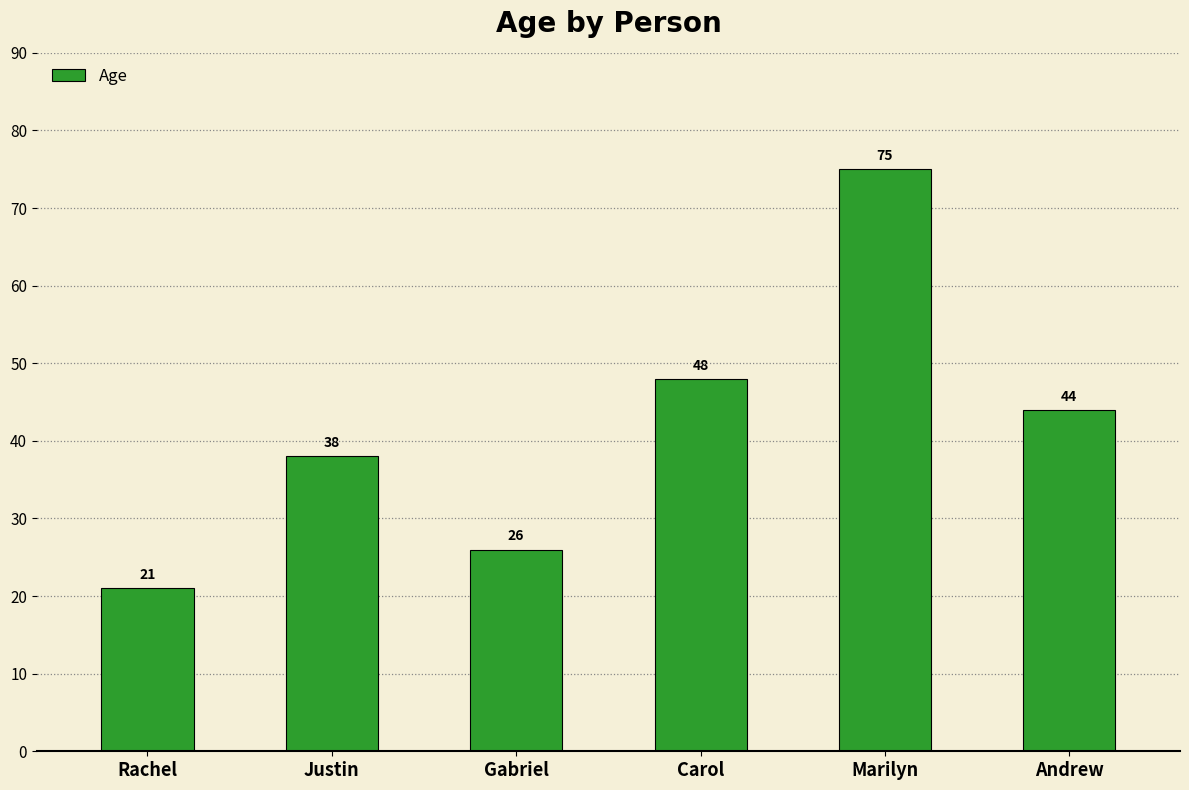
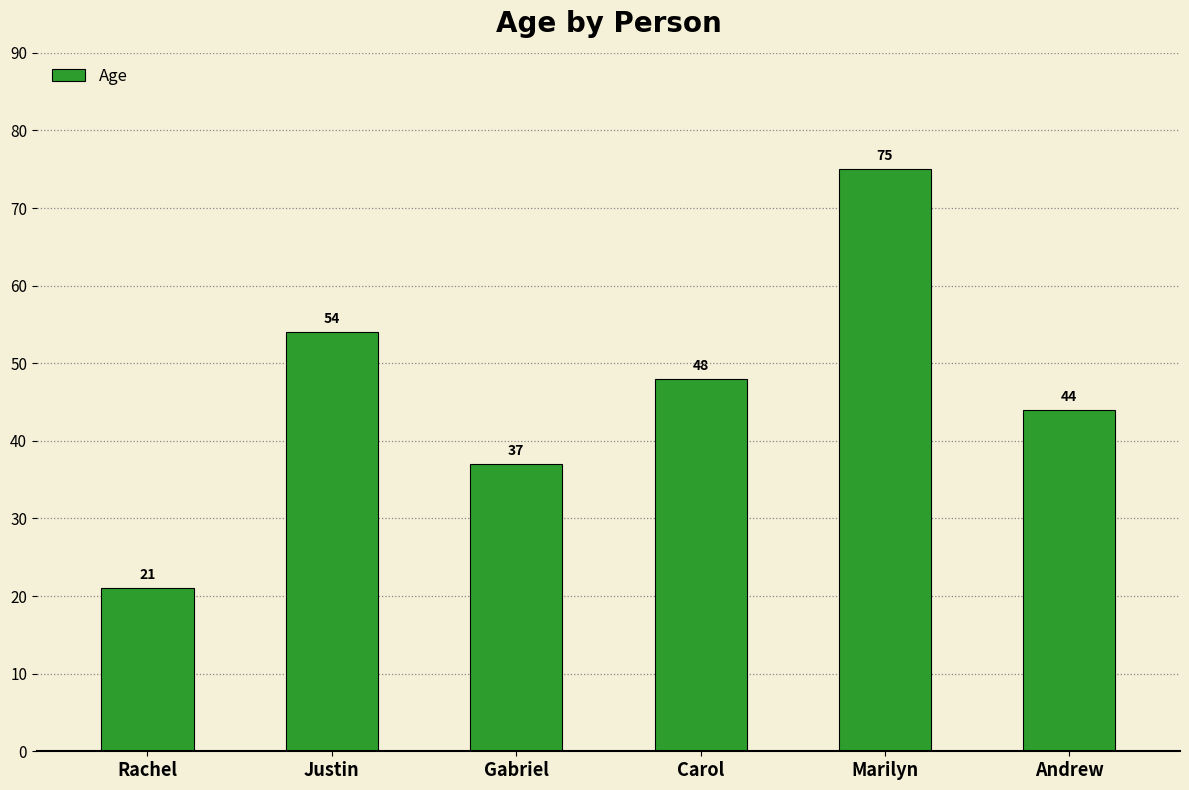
Justin: 38 -> 54
Gabriel: 26 -> 37
